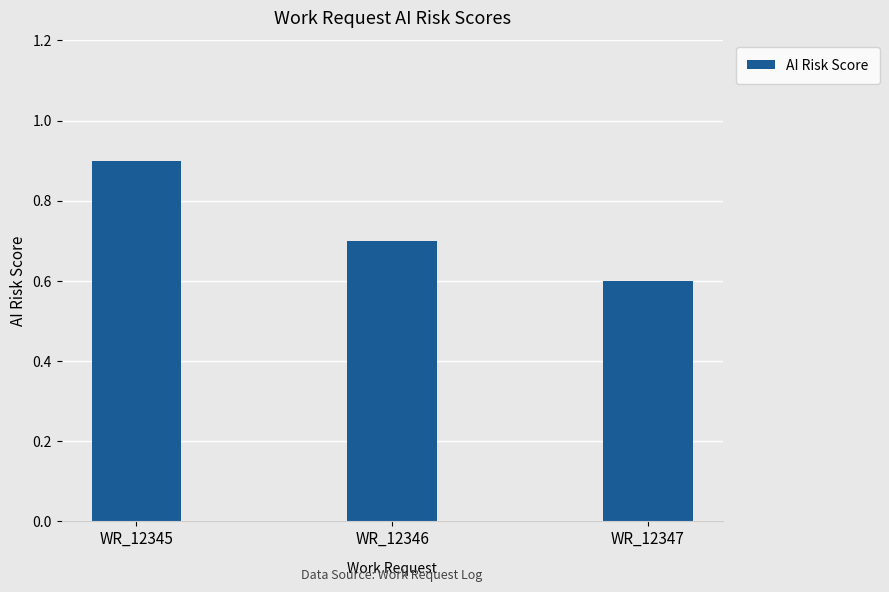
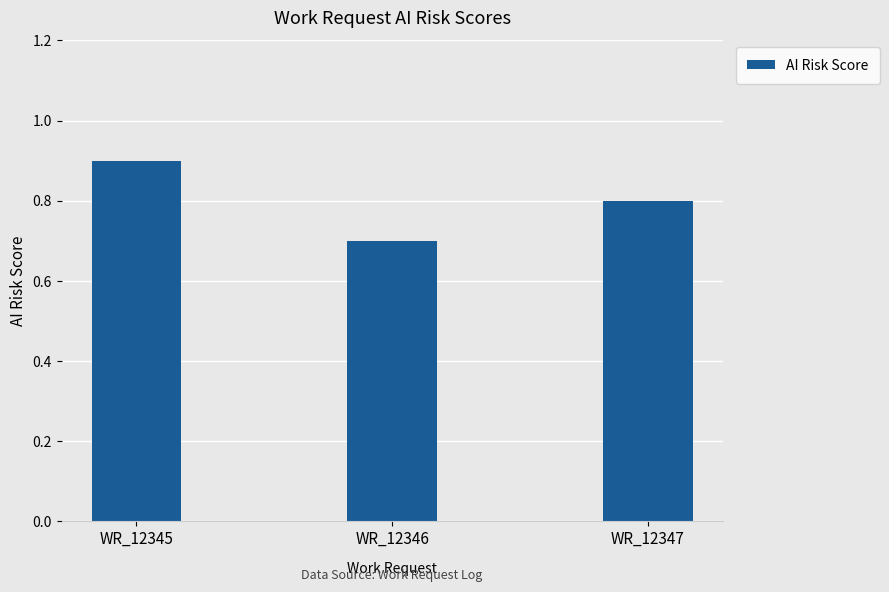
WR_12347: 0.6 -> 0.8
